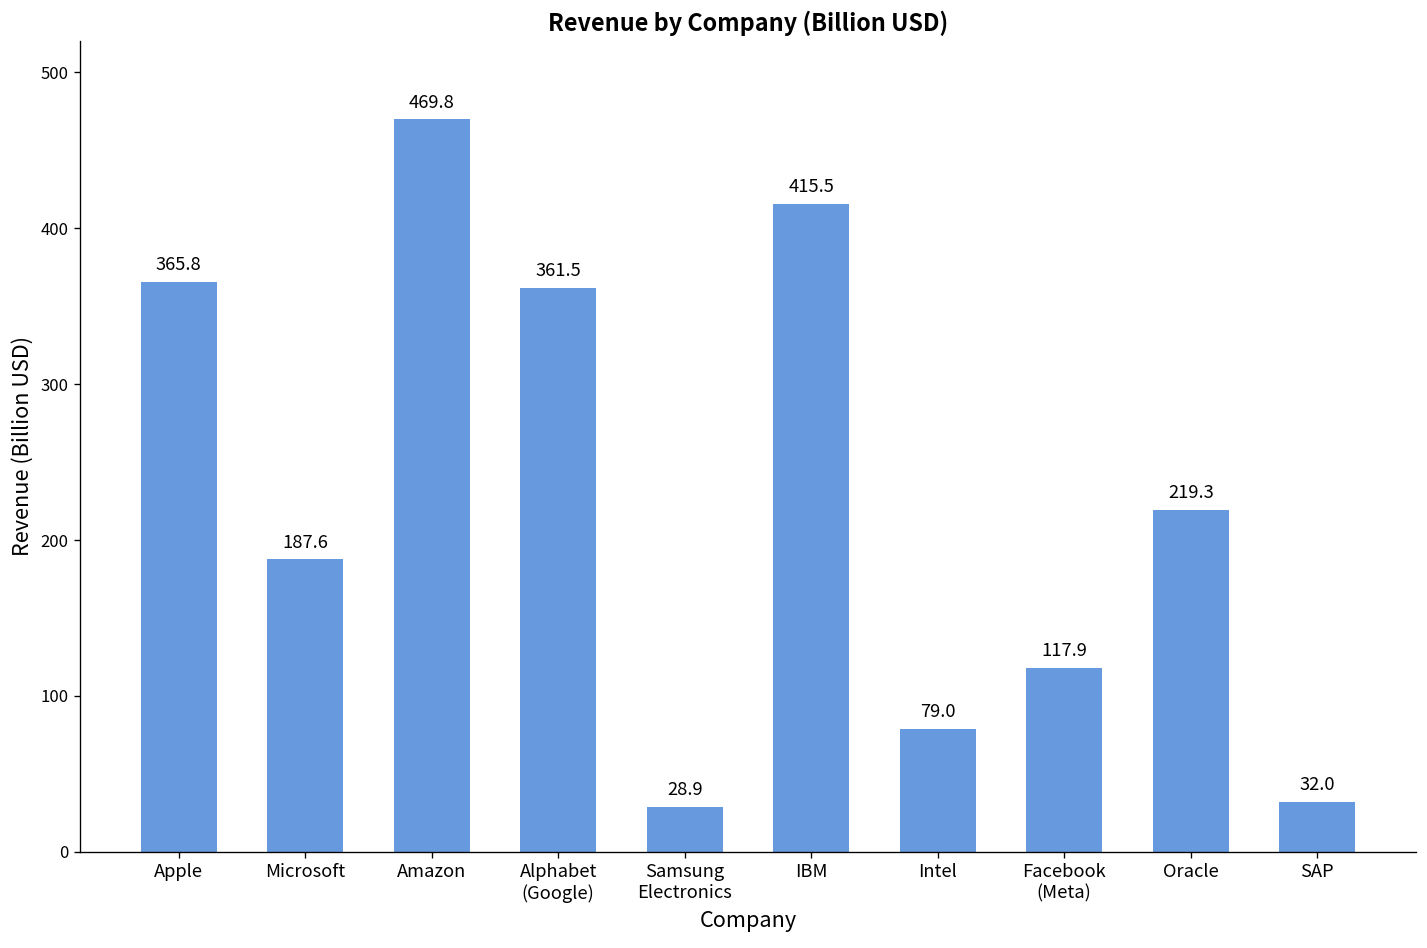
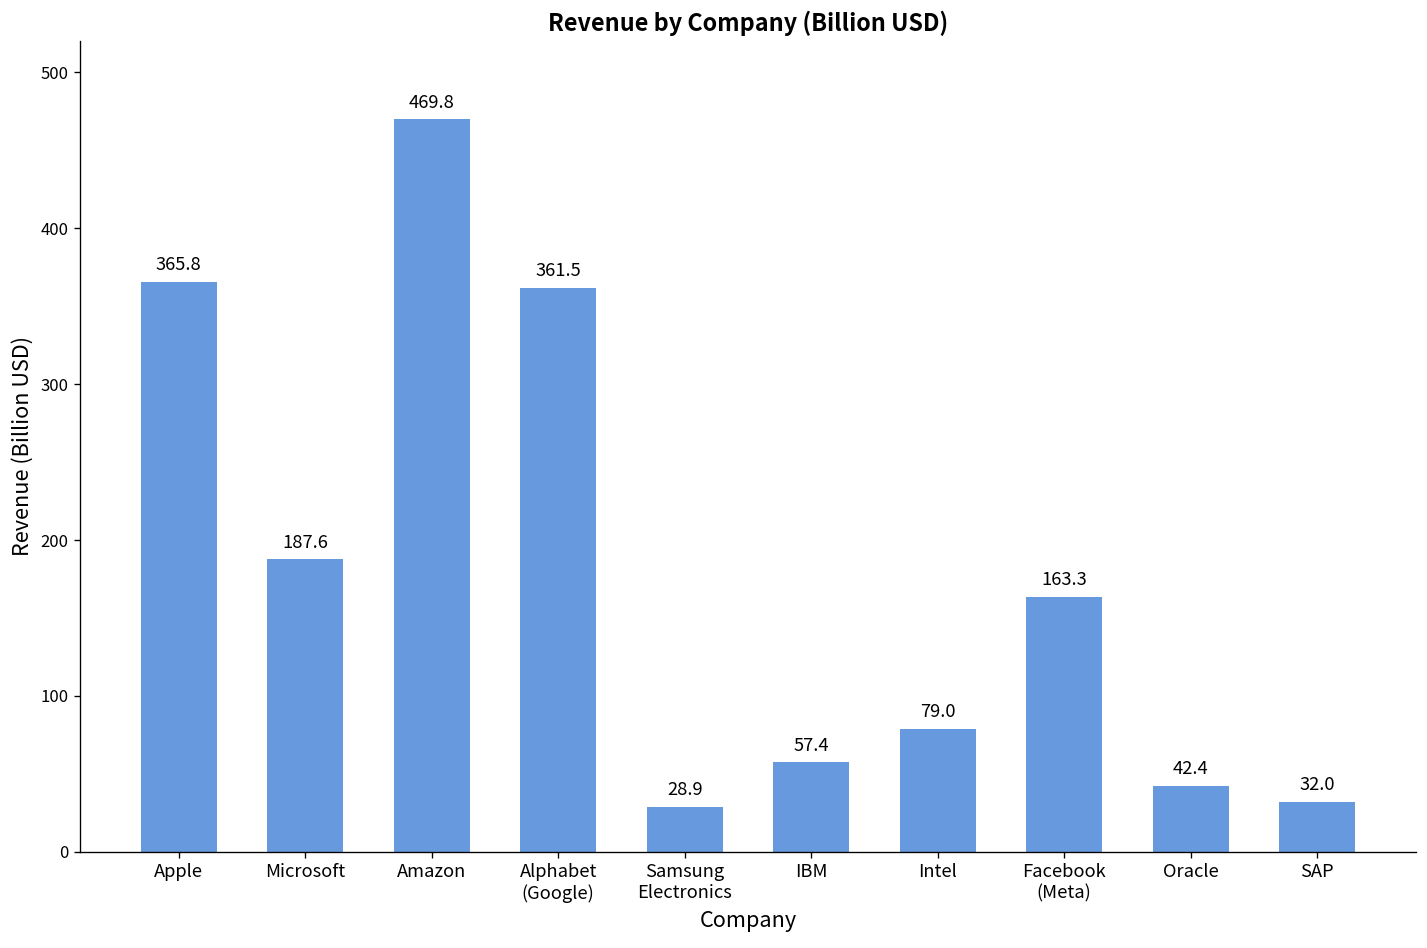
IBM: 415.5 -> 57.4
Facebook (Meta): 117.9 -> 163.3
Oracle: 219.3 -> 42.4
